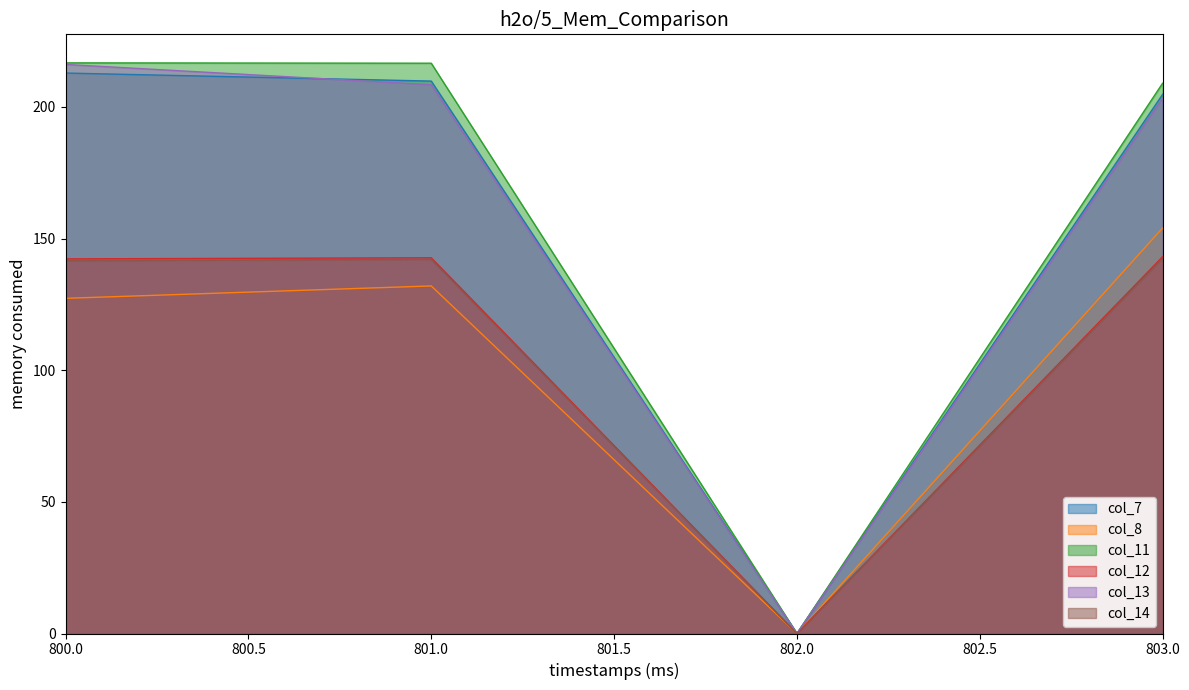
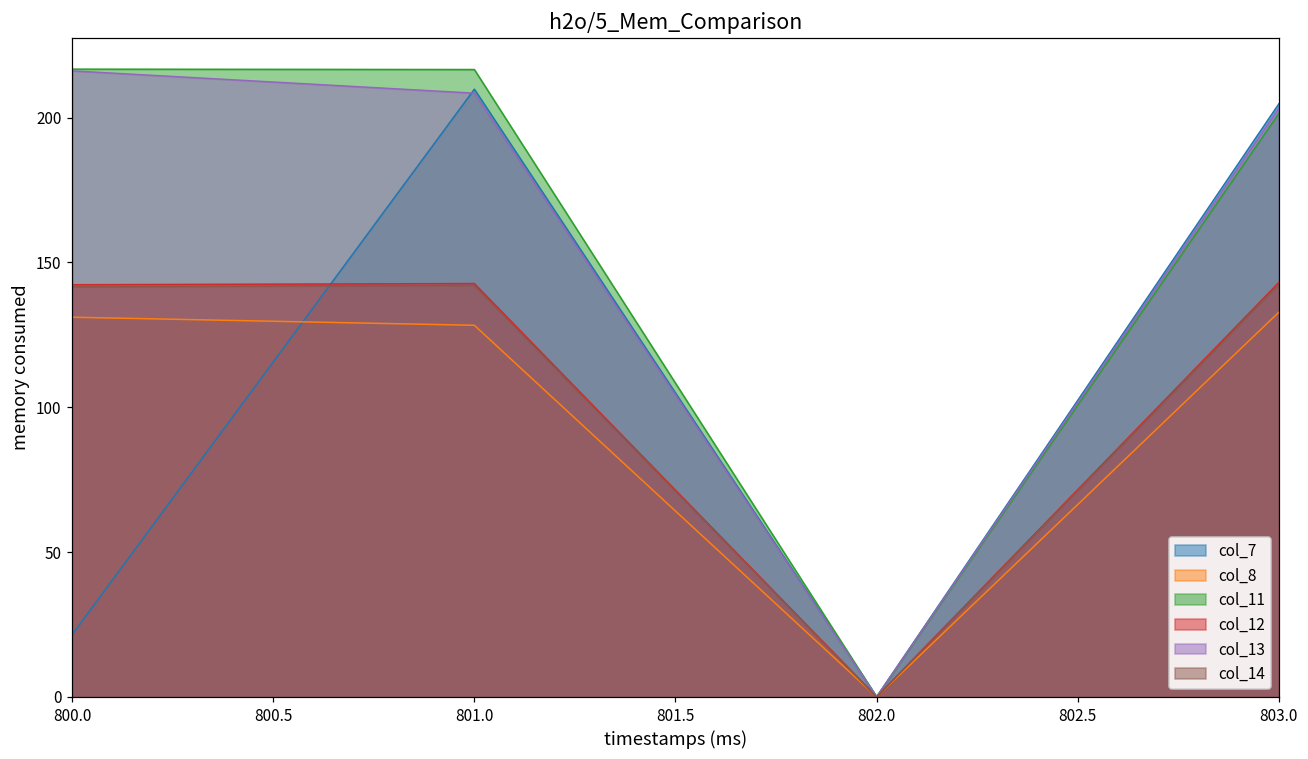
col_7, 800.0: 213 -> 21
col_8, 800.0: 127 -> 131
col_8, 801.0: 132 -> 128
col_8, 803.0: 154 -> 133
col_11, 803.0: 209 -> 201
